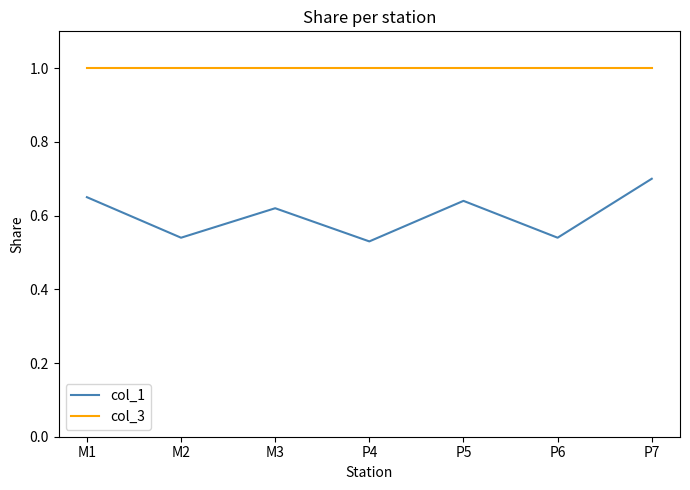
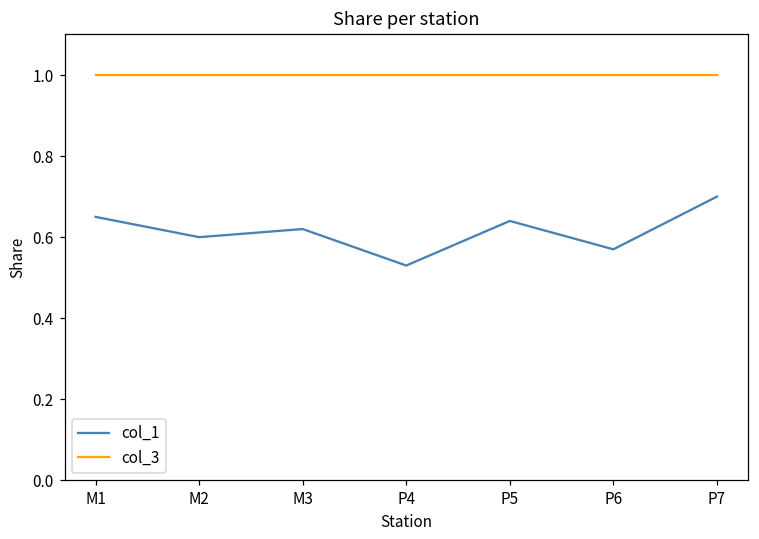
col_1, M2: 0.54 -> 0.60
col_1, P6: 0.54 -> 0.57
